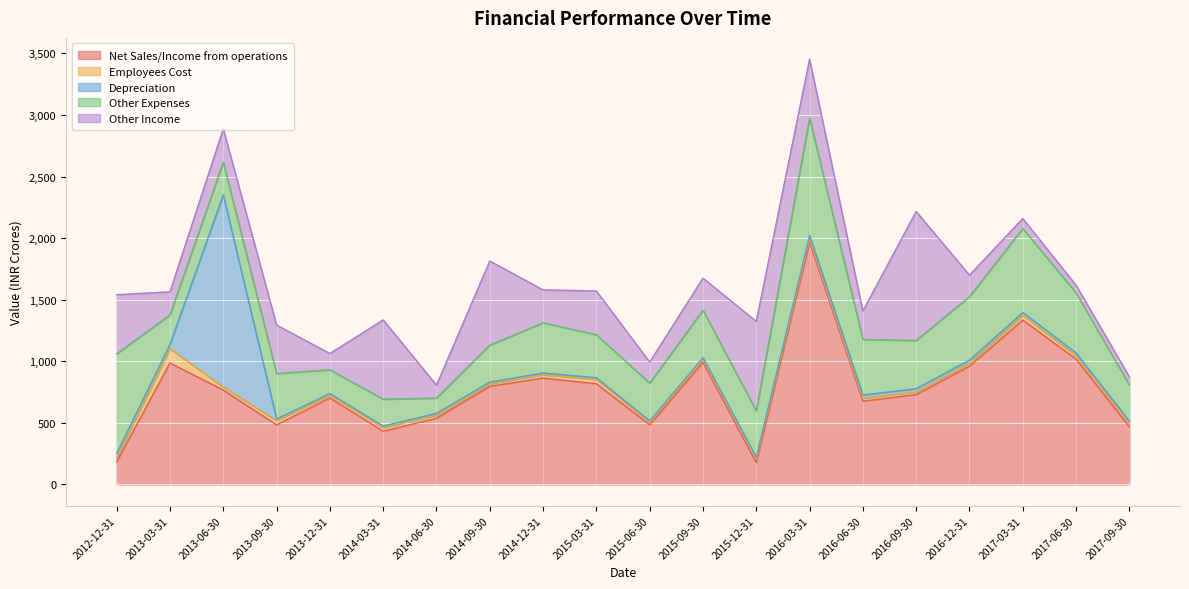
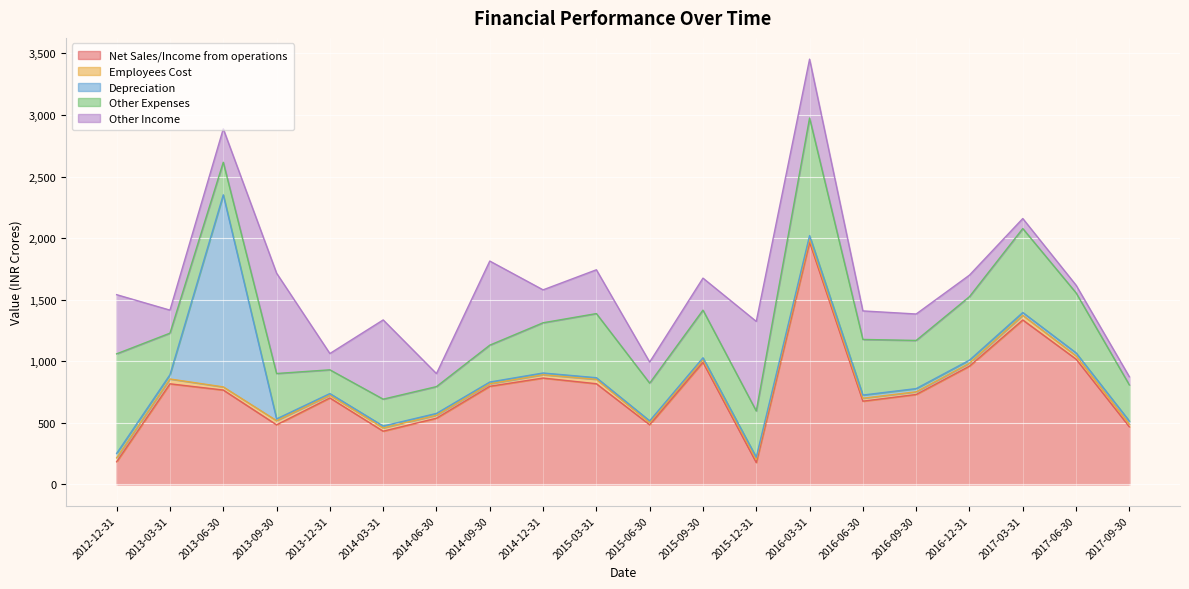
Net Sales/Income from operations, 2013-03-31: 990 -> 820
Employees Cost, 2013-03-31: 120 -> 40
Other Expenses, 2013-03-31: 240 -> 340
Other Income, 2013-09-30: 390 -> 810
Other Expenses, 2014-06-30: 120 -> 220
Other Expenses, 2015-03-31: 350 -> 520
Other Income, 2016-09-30: 1,050 -> 210
